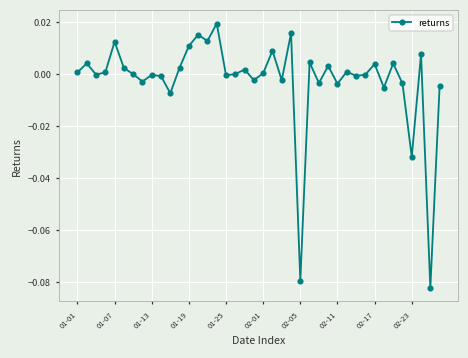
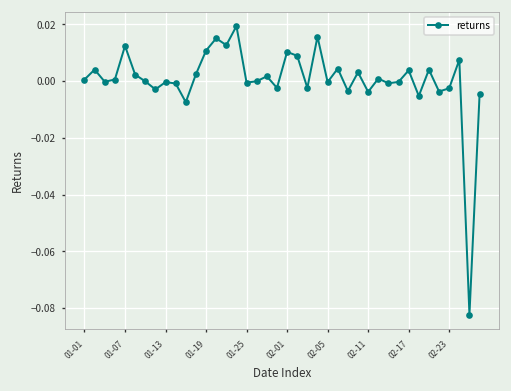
02-01: 0.000 -> 0.010
02-05: -0.080 -> 0.000
02-23: -0.032 -> -0.003
